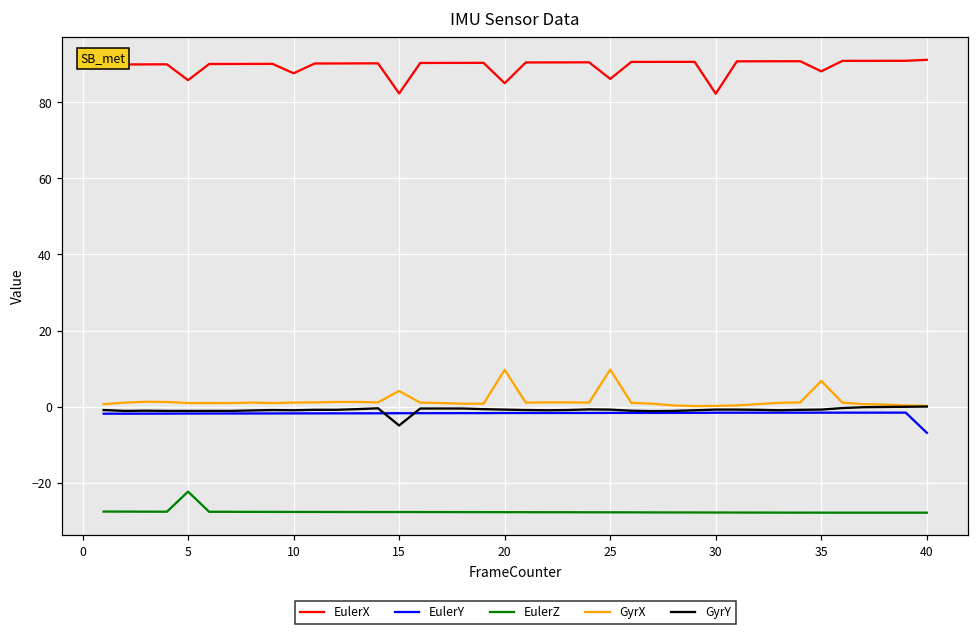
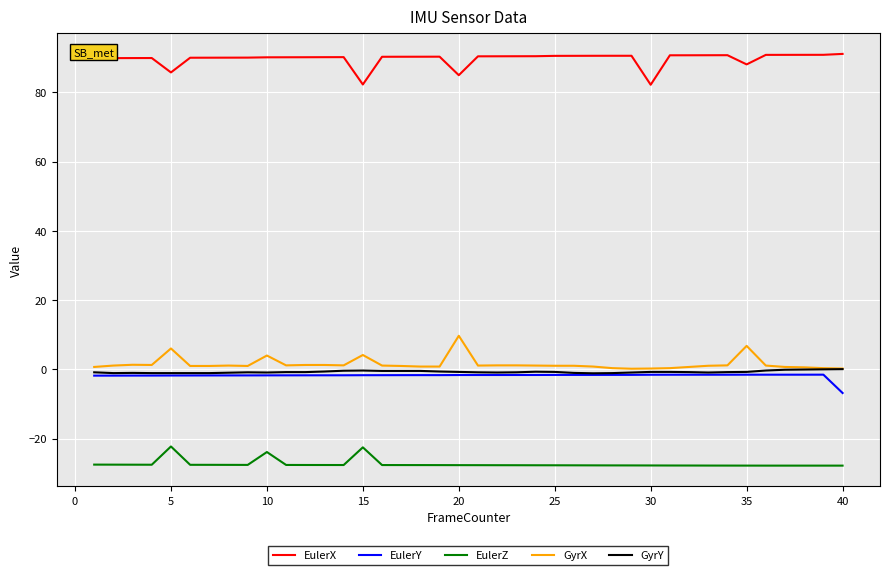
GyrX, 5: 1 -> 6
EulerX, 10: 88 -> 90
EulerZ, 10: -28 -> -24
GyrX, 10: 1 -> 4
EulerZ, 15: -28 -> -23
GyrY, 15: -5 -> 0
EulerX, 25: 86 -> 91
GyrX, 25: 10 -> 1
